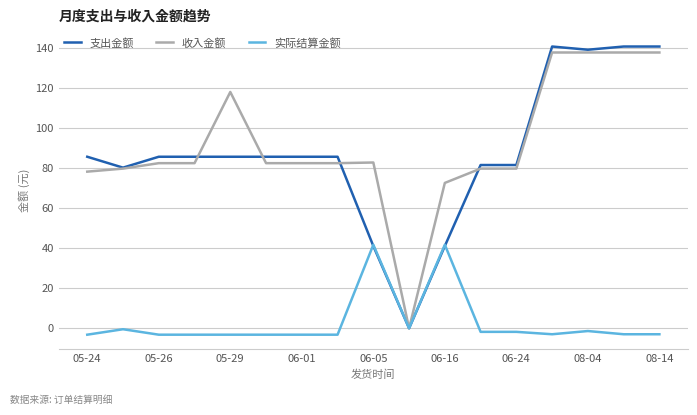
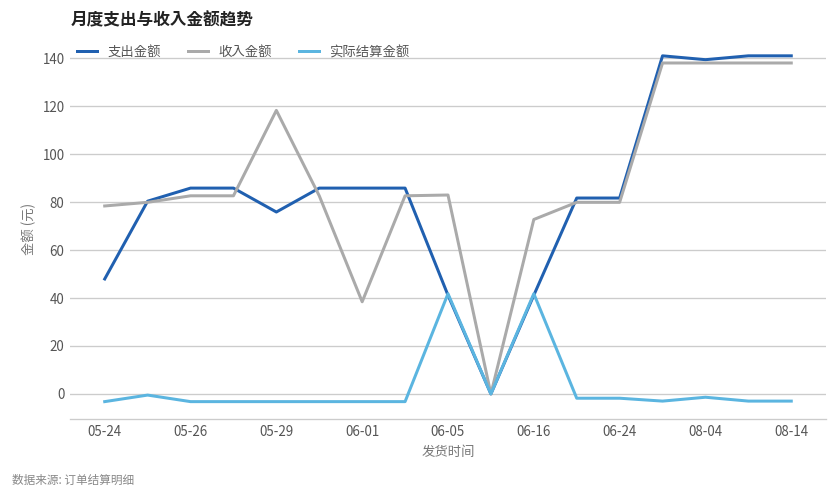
支出金额, 05-24: 86 -> 48
支出金额, 05-29: 86 -> 76
收入金额, 06-01: 83 -> 38
